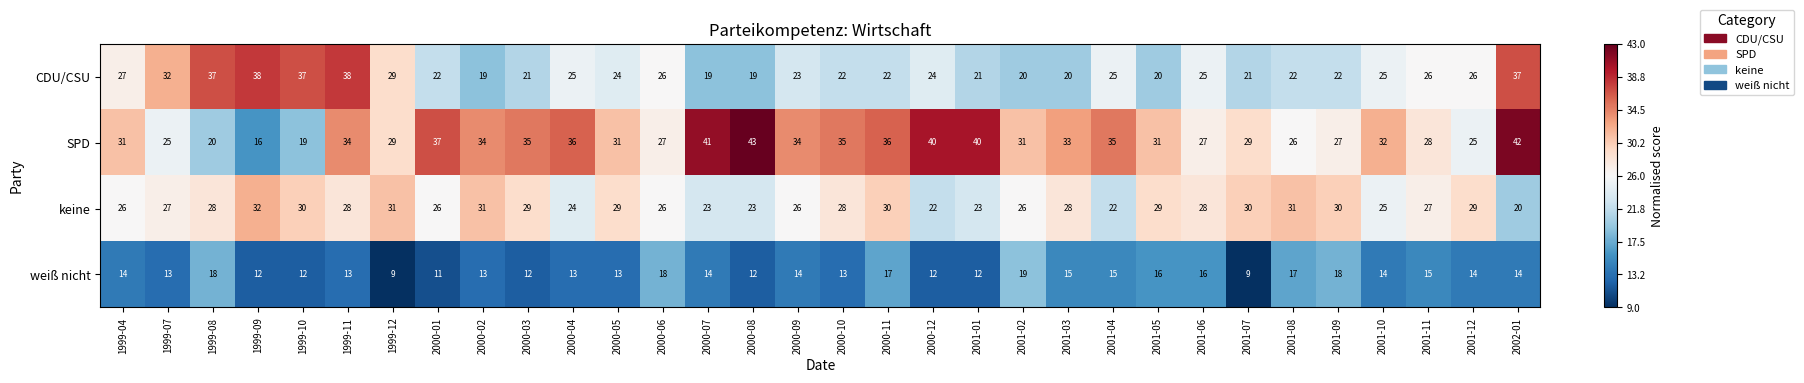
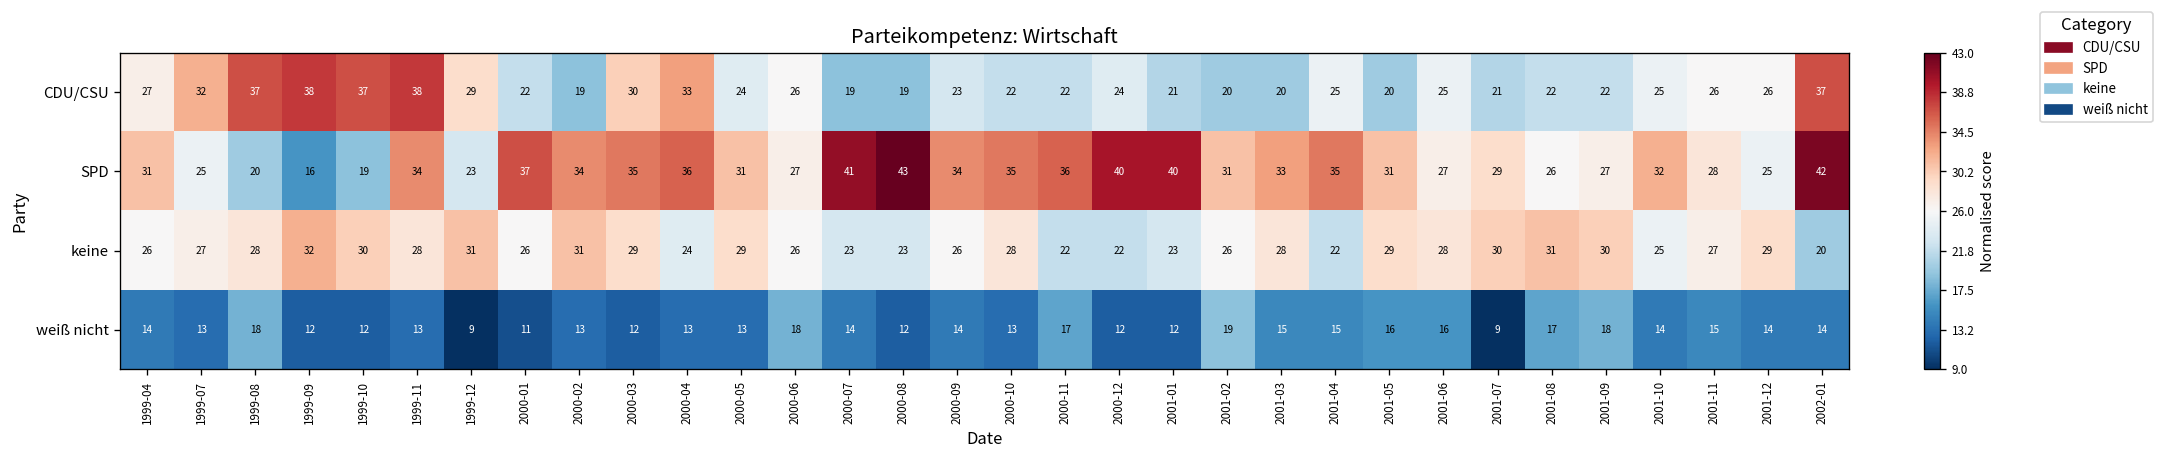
CDU/CSU, 2000-03: 21 -> 30
CDU/CSU, 2000-04: 25 -> 33
SPD, 1999-12: 29 -> 23
keine, 2000-11: 30 -> 22
